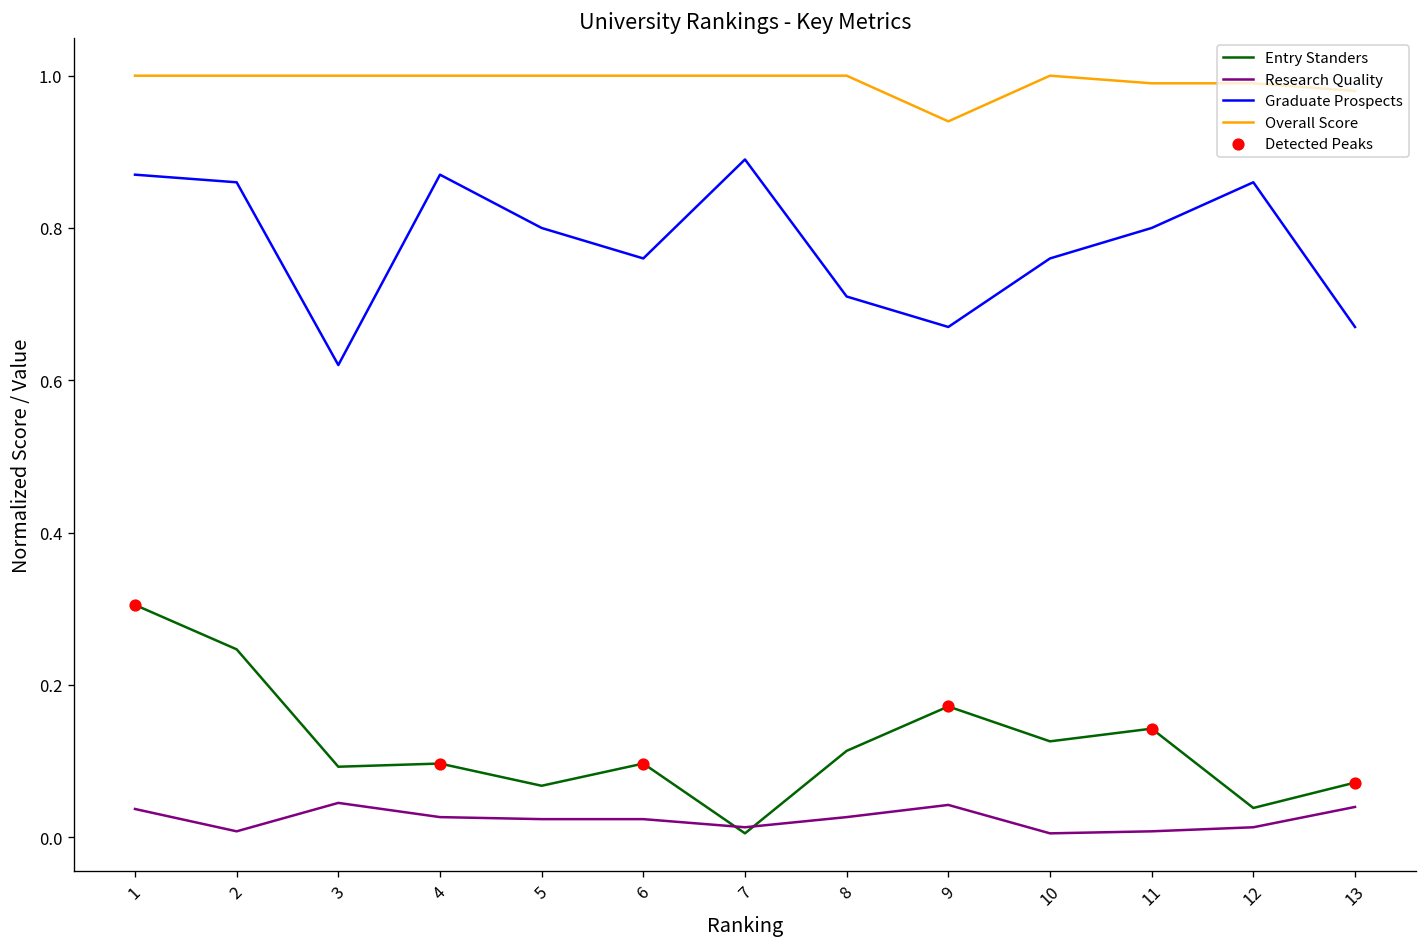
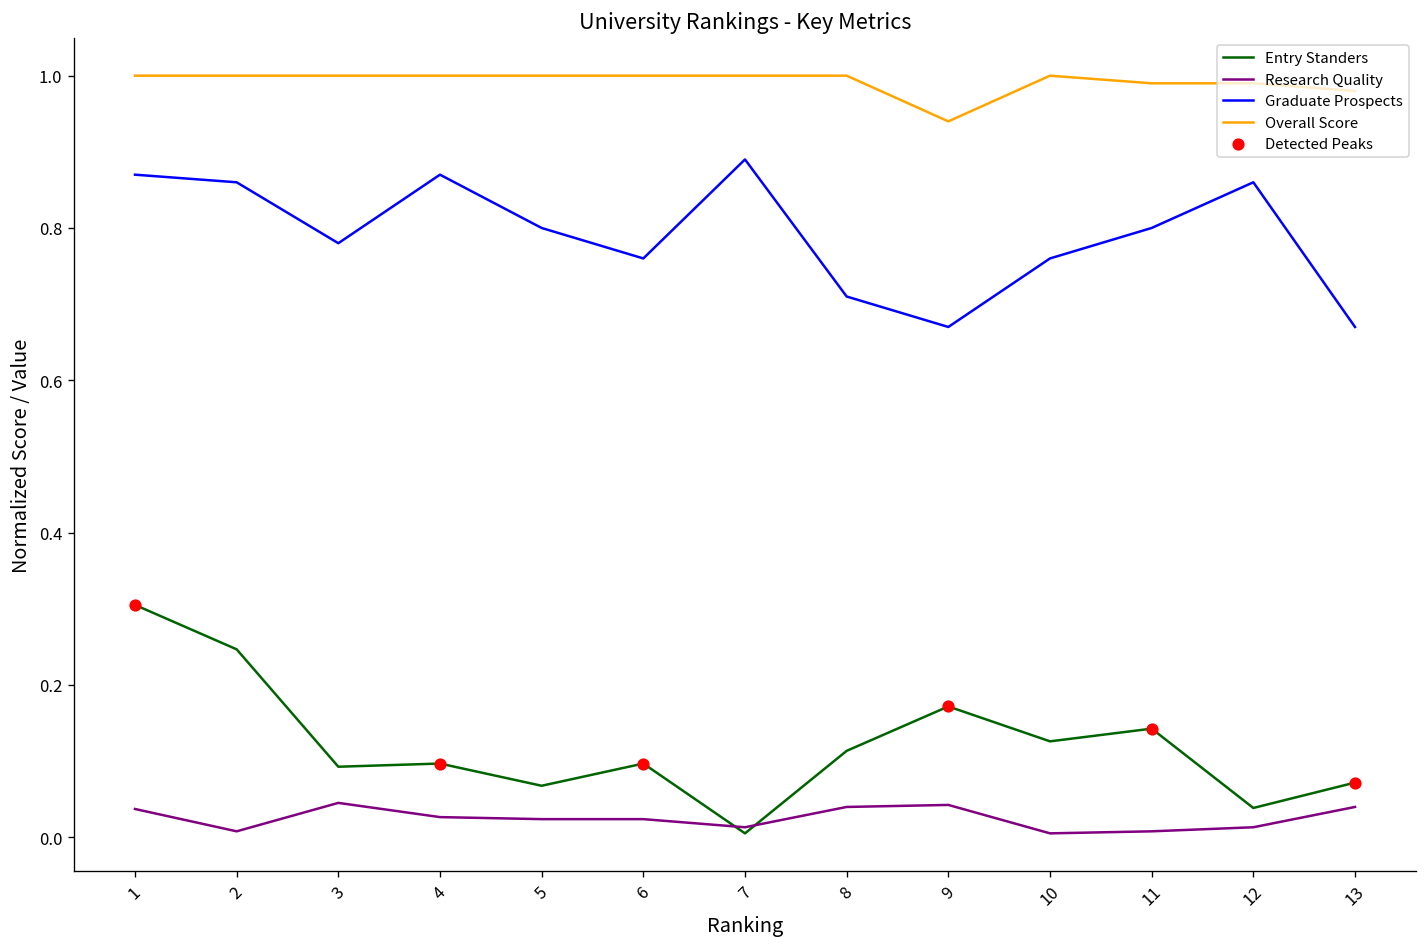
Graduate Prospects, 3: 0.62 -> 0.78
Research Quality, 8: 0.03 -> 0.04
